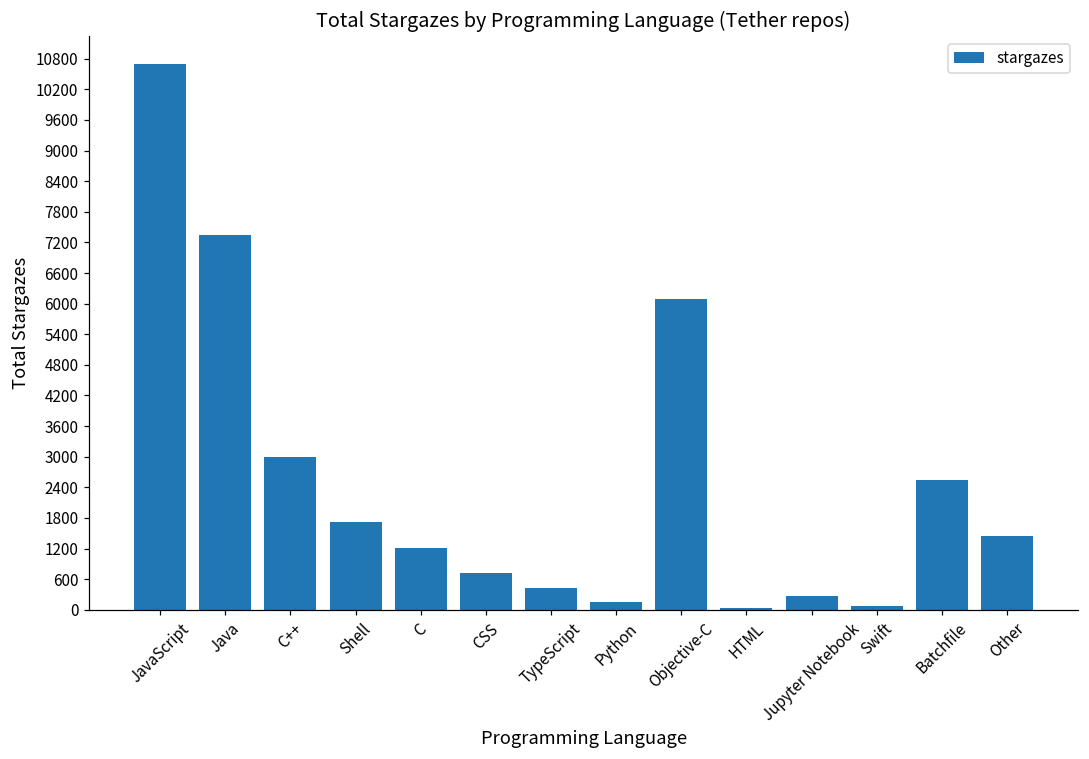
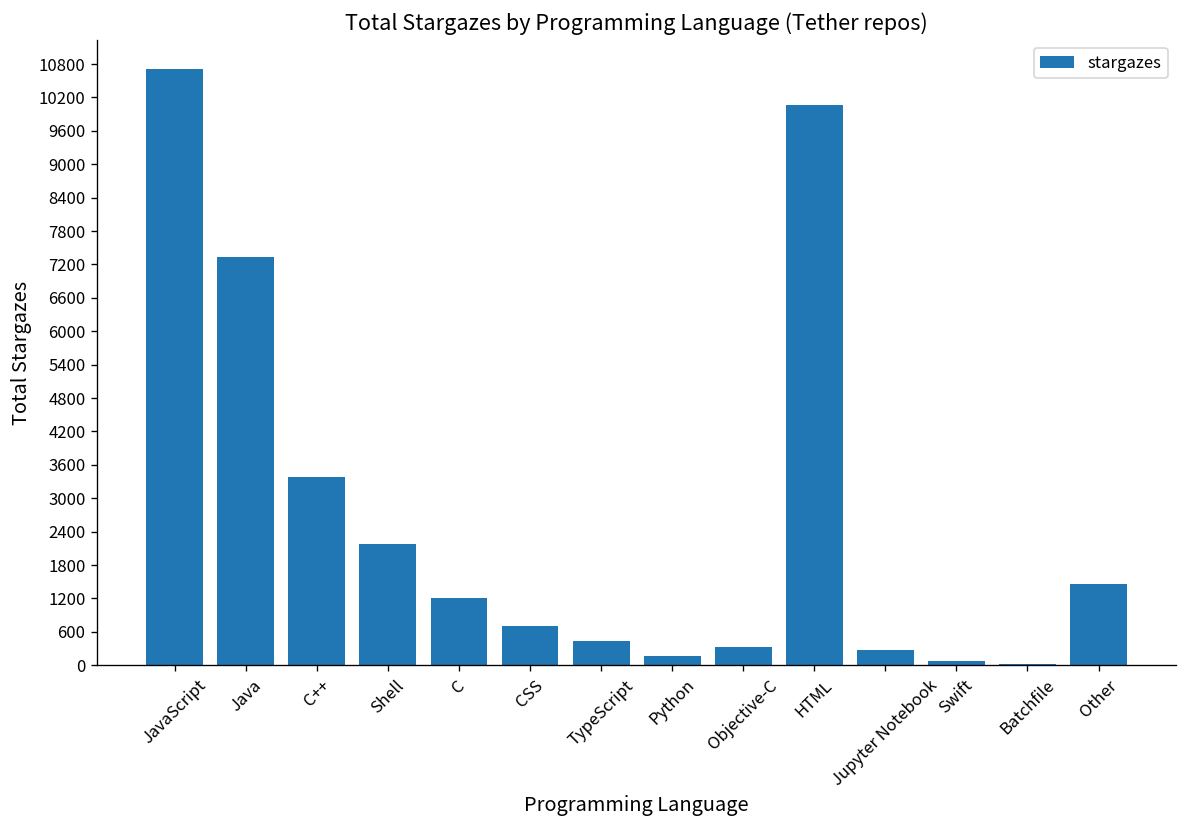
C++: 3000 -> 3400
Shell: 1700 -> 2200
Objective-C: 6100 -> 300
HTML: 0 -> 10100
Batchfile: 2600 -> 0
